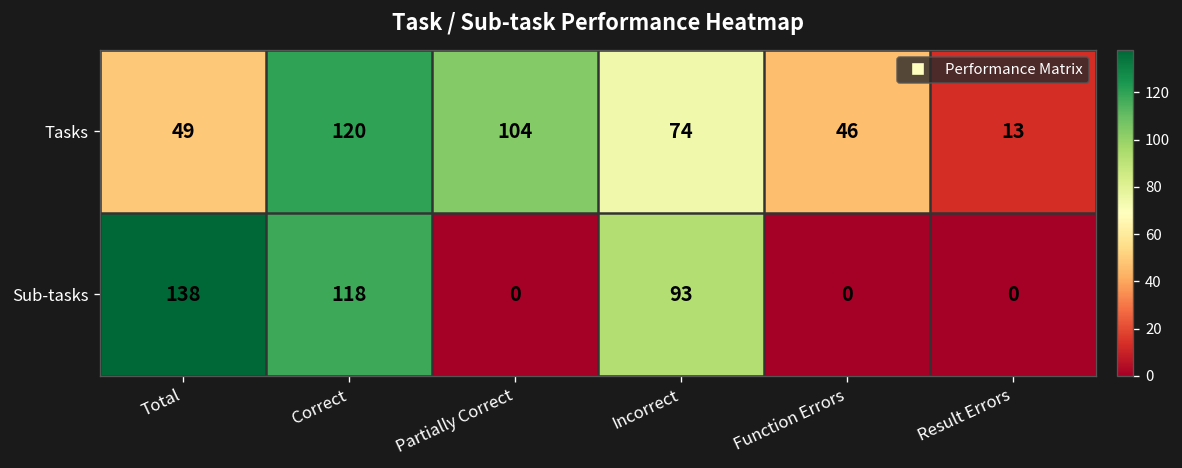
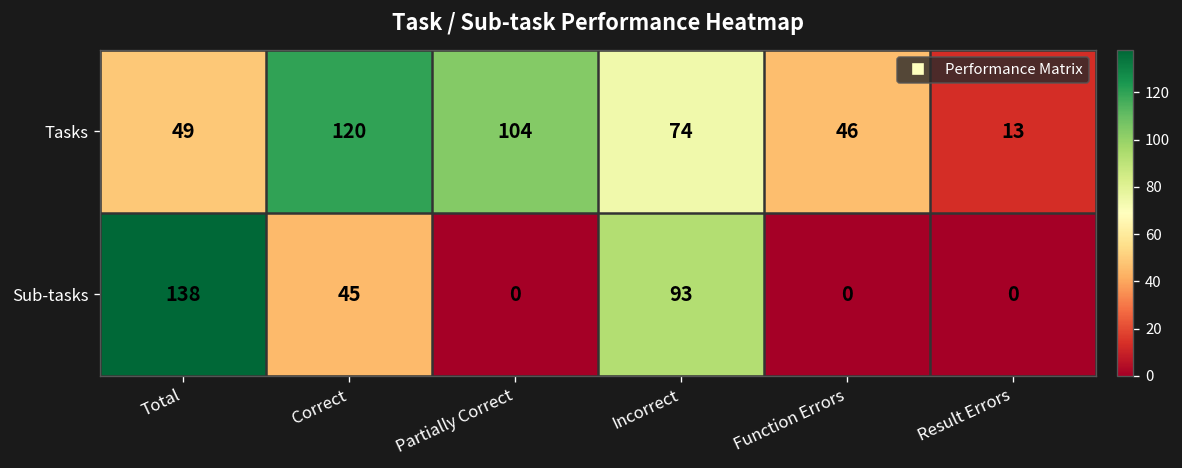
Sub-tasks, Correct: 118 -> 45
